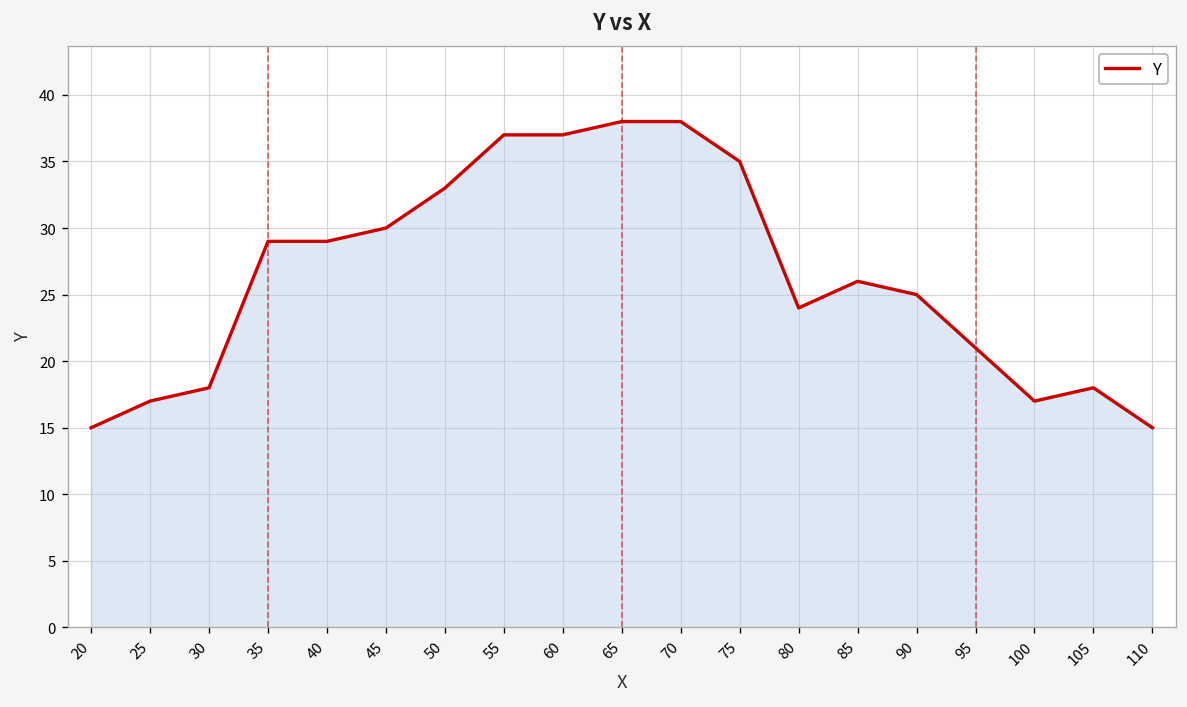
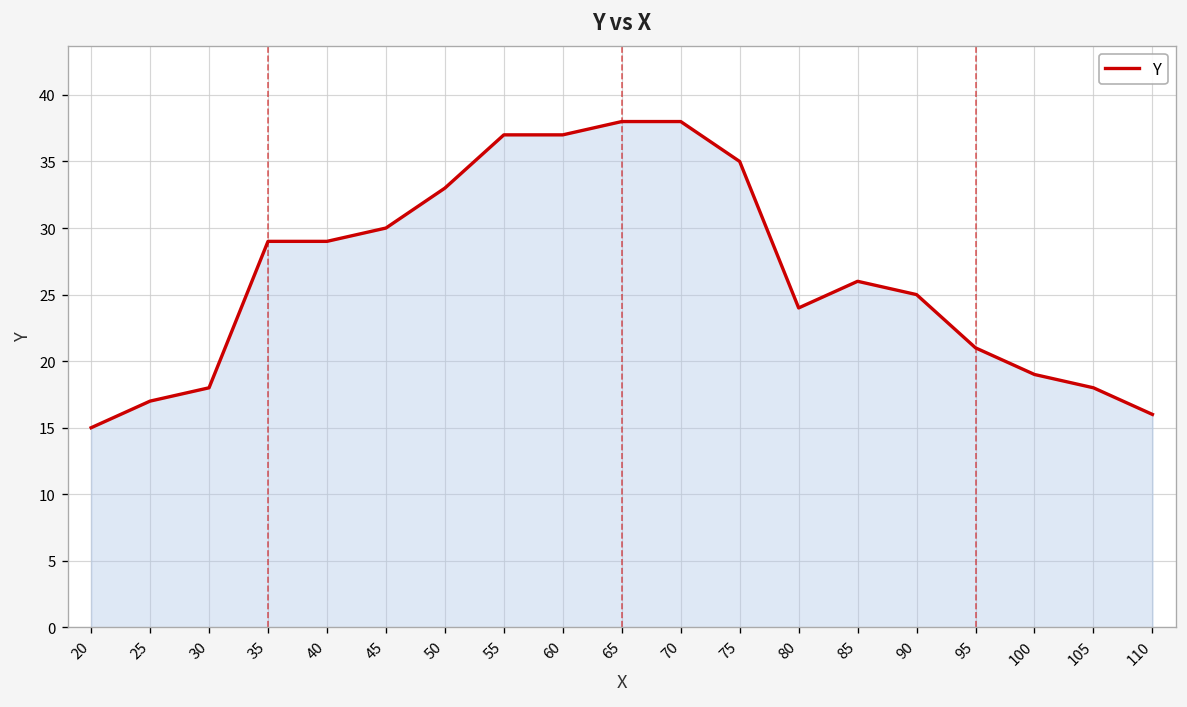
100: 17 -> 19
110: 15 -> 16
